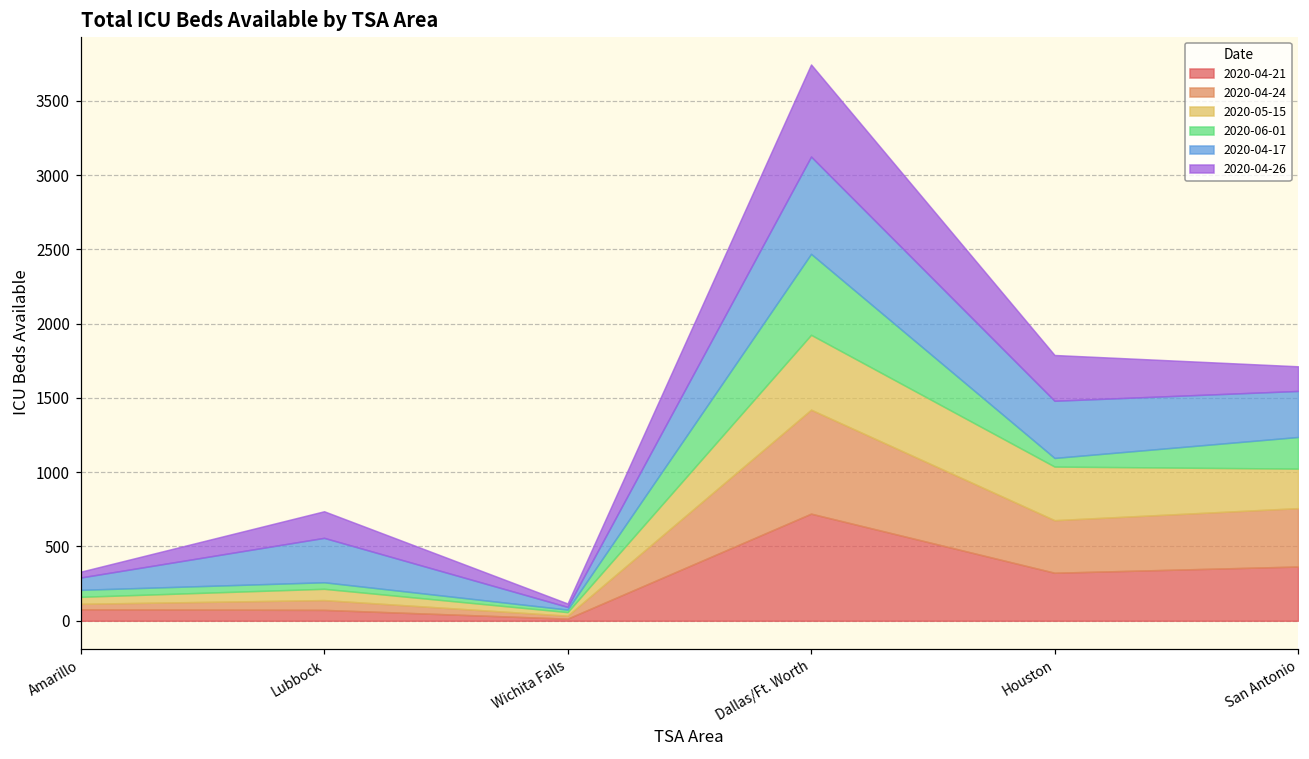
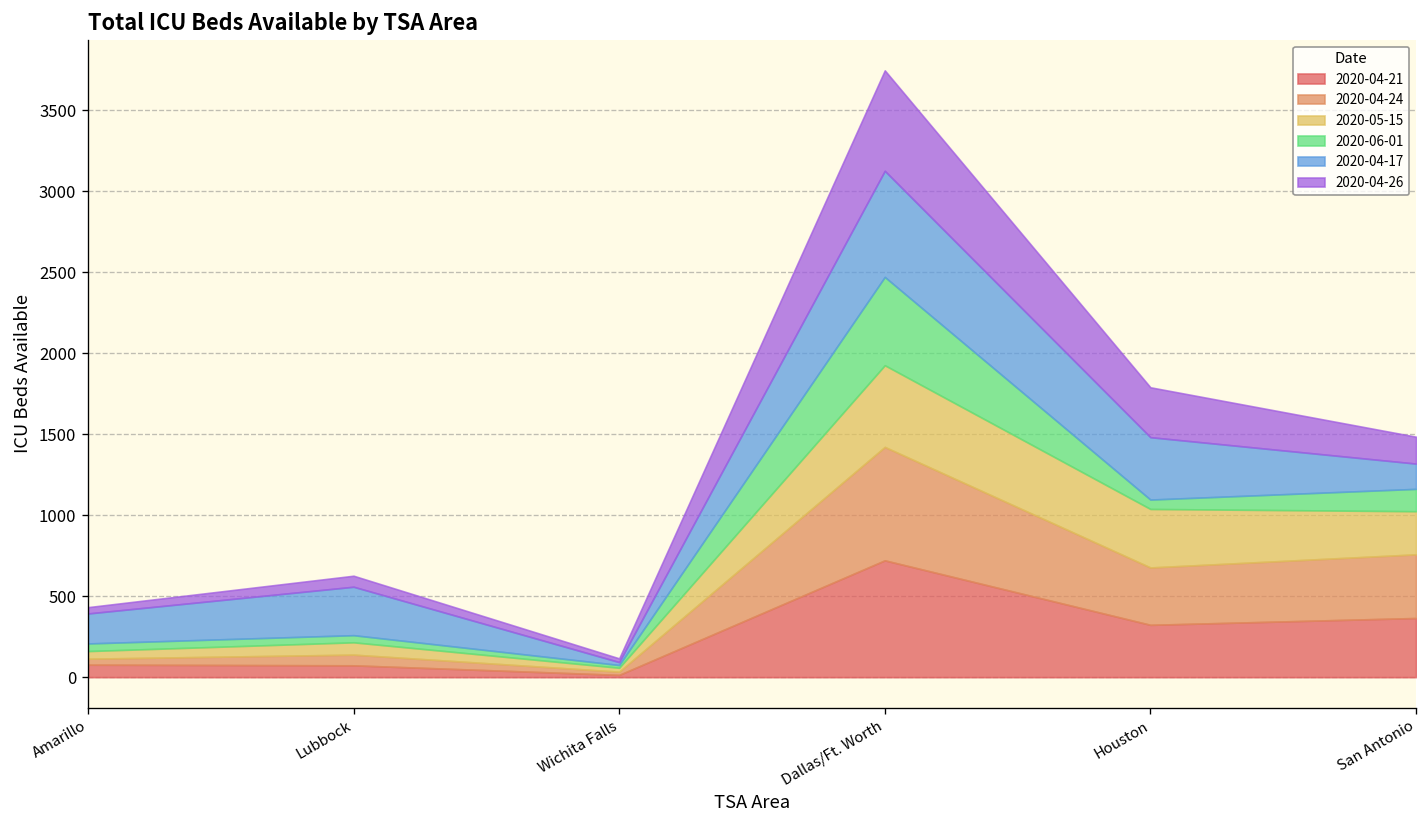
2020-04-17, Amarillo: 80 -> 190
2020-04-26, Lubbock: 180 -> 70
2020-06-01, San Antonio: 210 -> 140
2020-04-17, San Antonio: 310 -> 160
